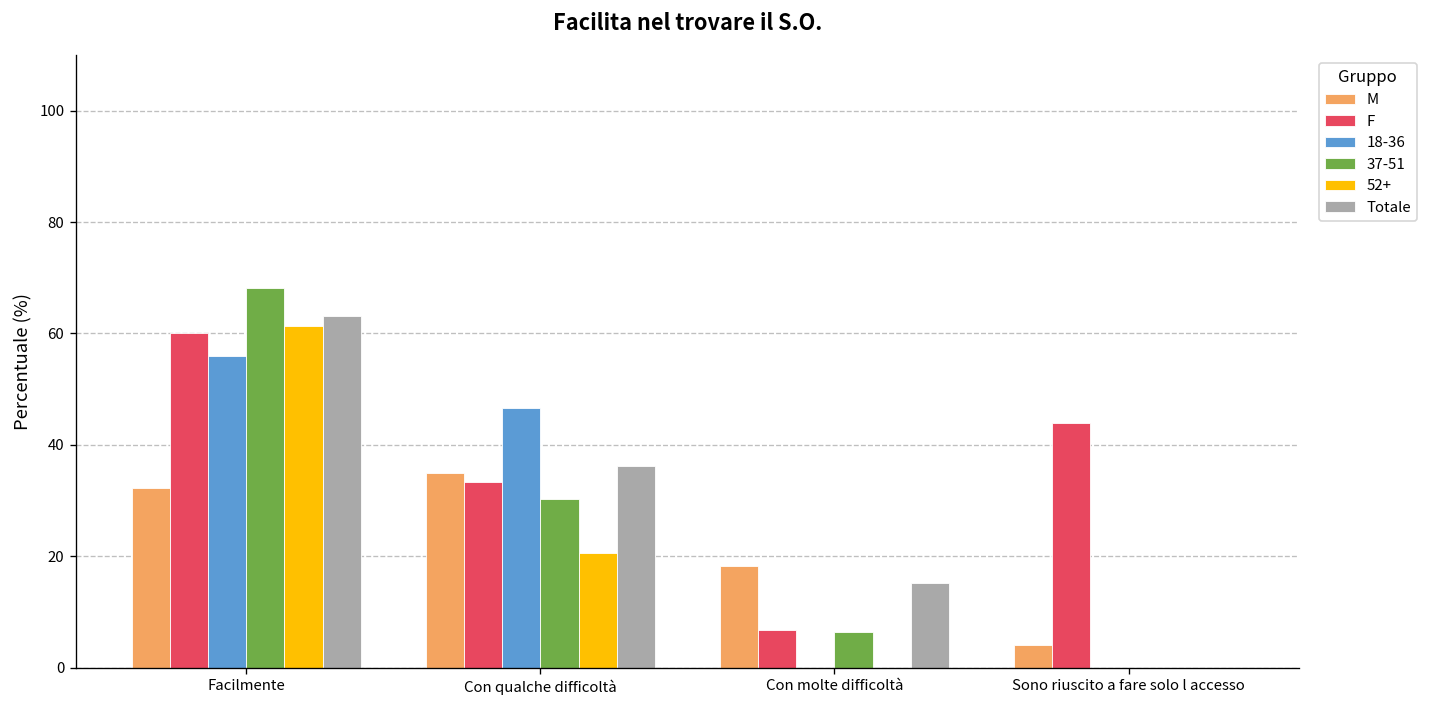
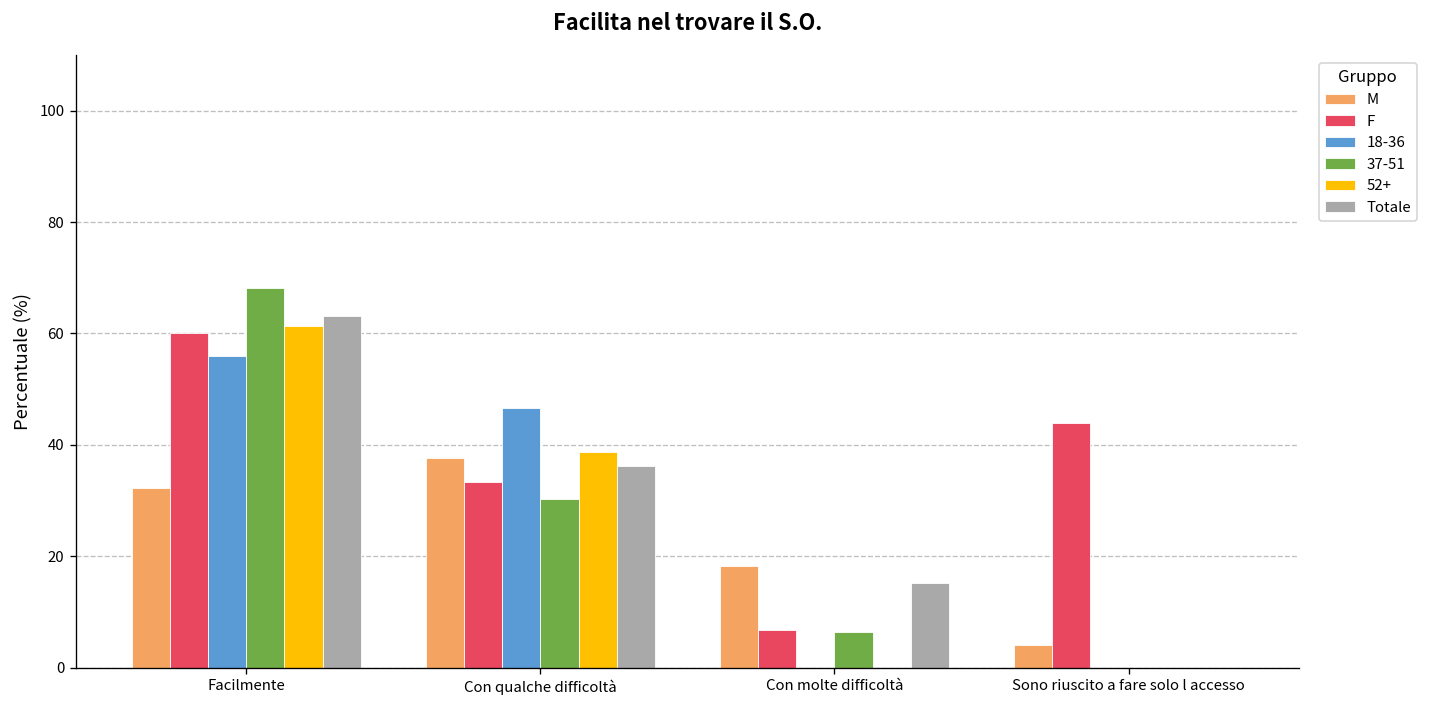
M, Con qualche difficoltà: 35 -> 38
52+, Con qualche difficoltà: 21 -> 39
